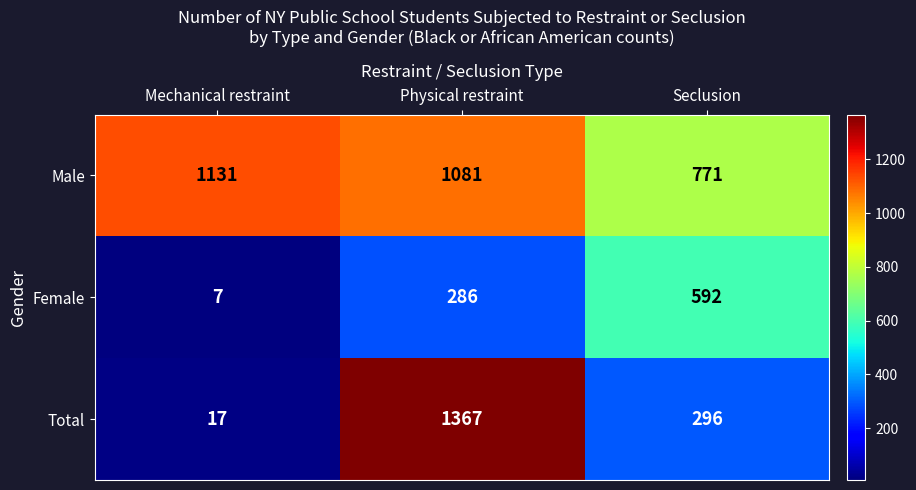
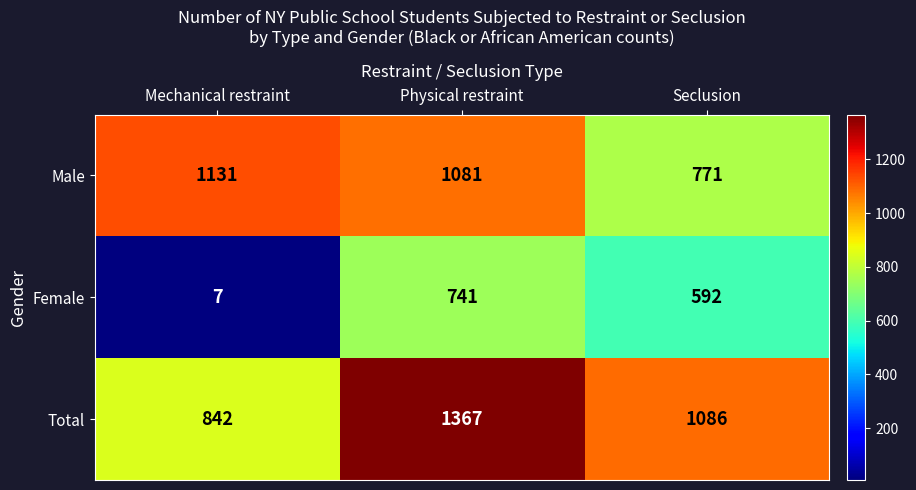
Female, Physical restraint: 286 -> 741
Total, Mechanical restraint: 17 -> 842
Total, Seclusion: 296 -> 1086
